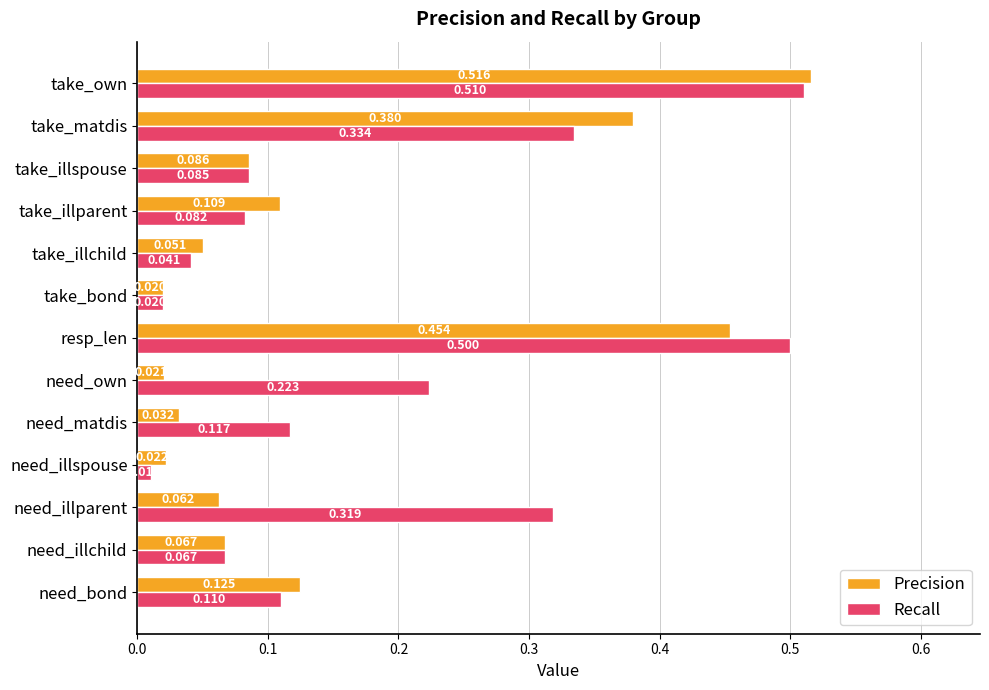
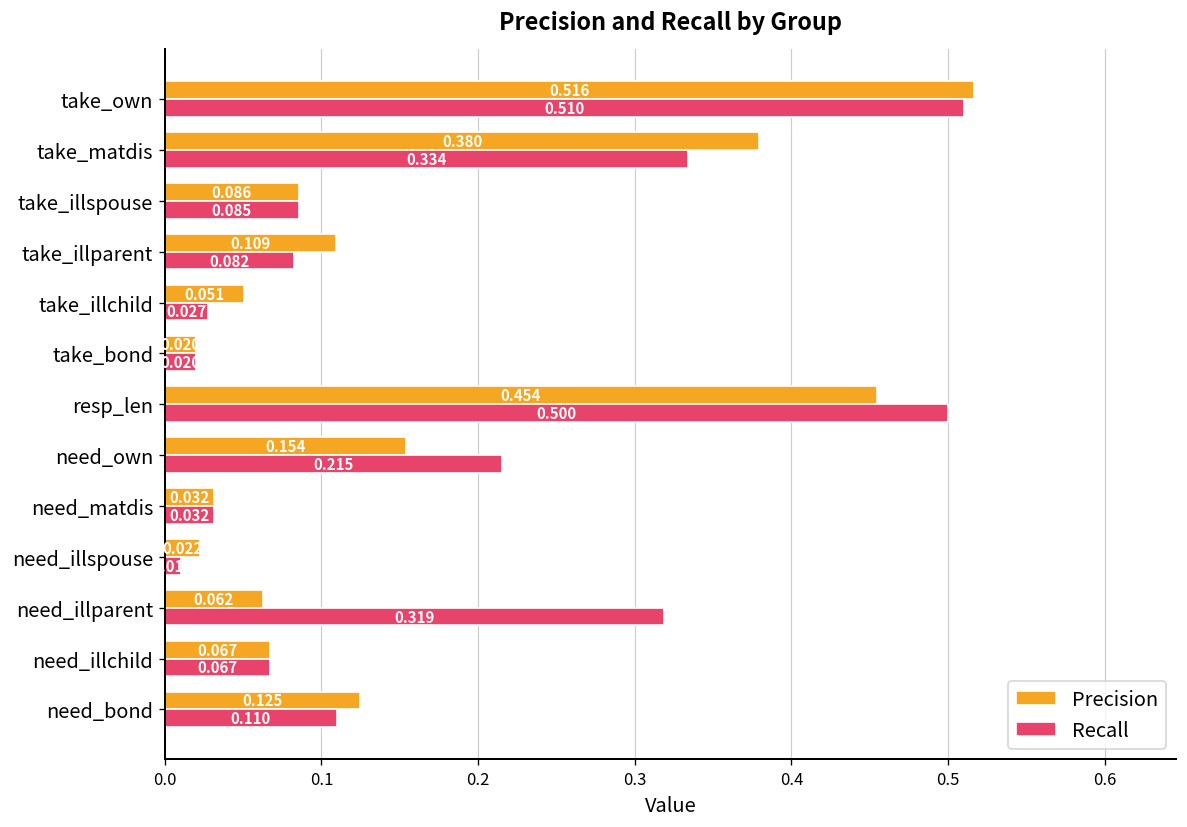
Recall, take_illchild: 0.041 -> 0.027
Precision, need_own: 0.021 -> 0.154
Recall, need_own: 0.223 -> 0.215
Recall, need_matdis: 0.117 -> 0.032
